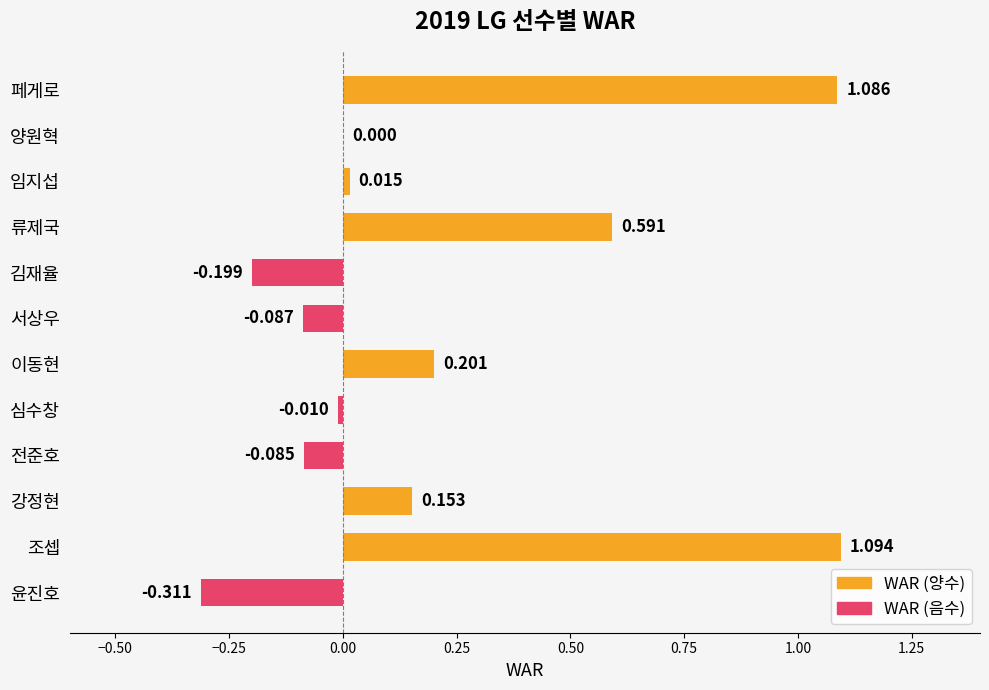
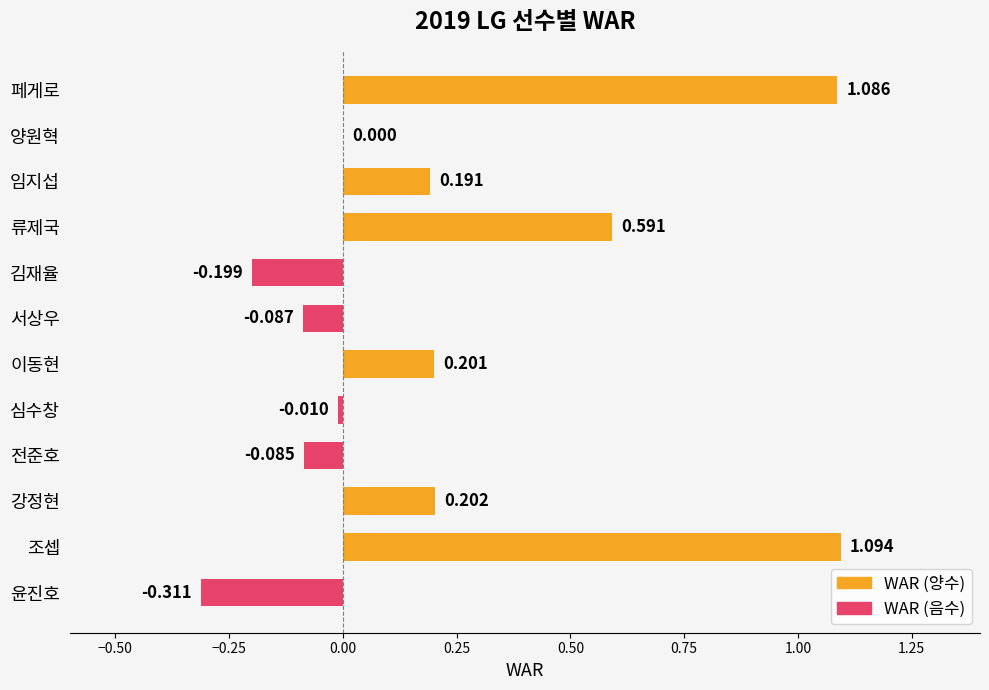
WAR (양수), 임지섭: 0.015 -> 0.191
WAR (양수), 강정현: 0.153 -> 0.202
